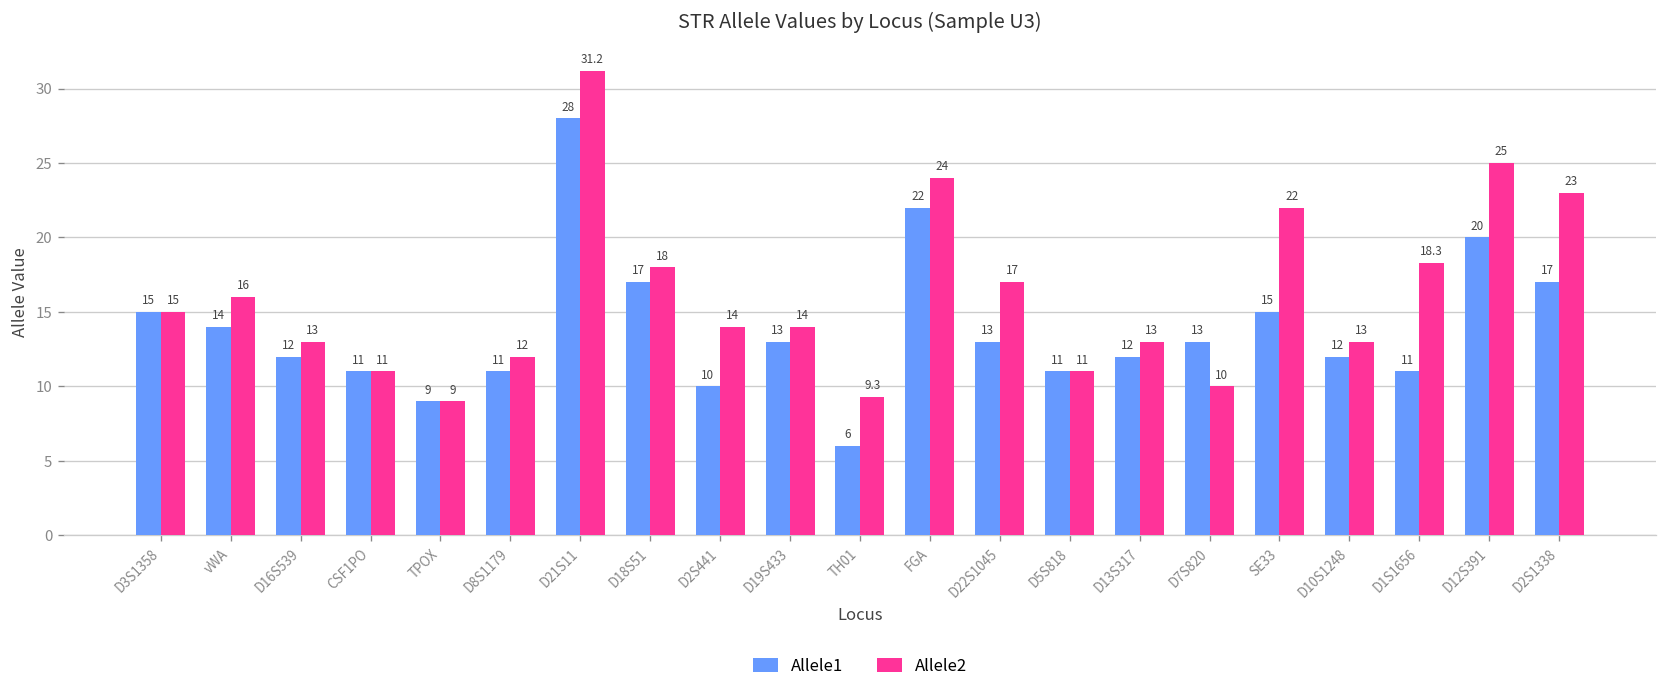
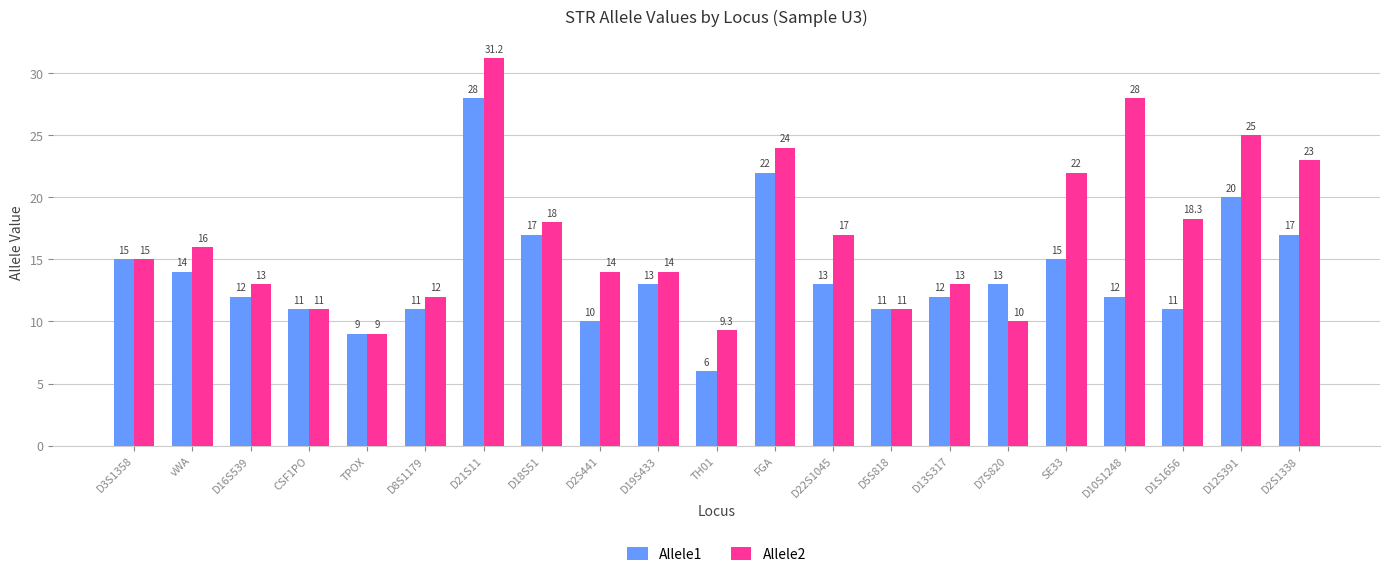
Allele2, D10S1248: 13 -> 28
